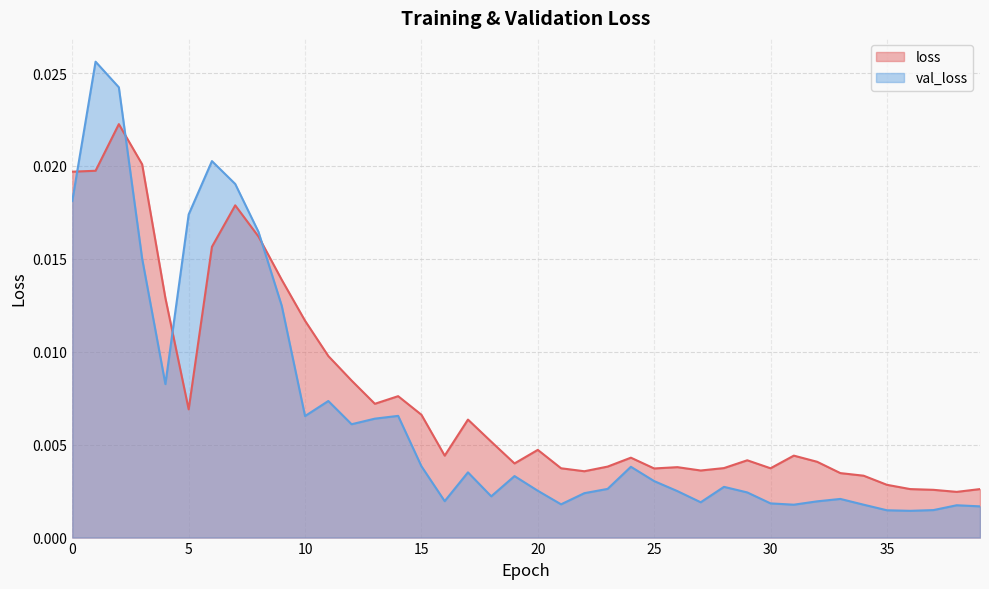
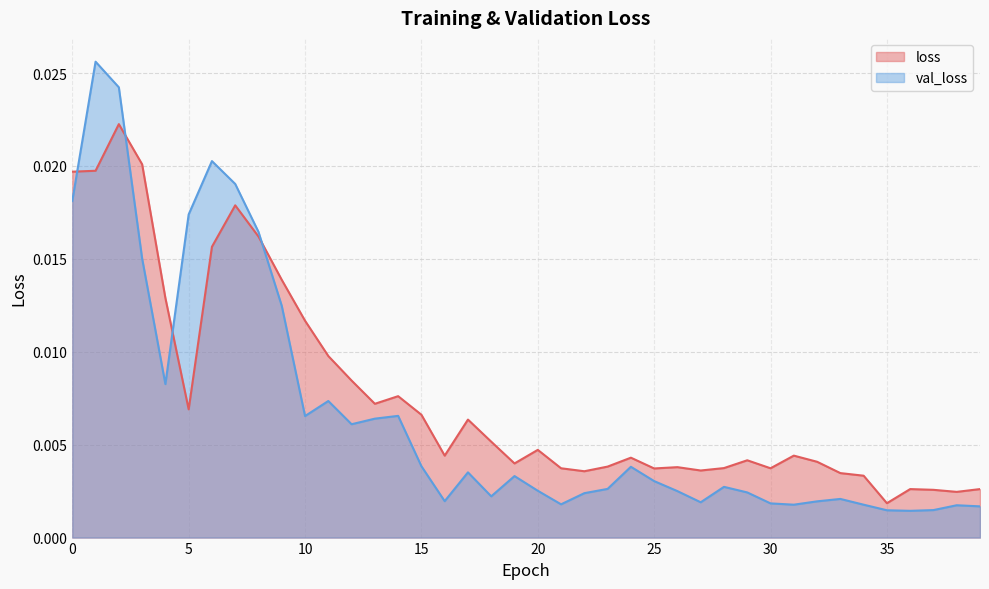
loss, 35: 0.0028 -> 0.0019
